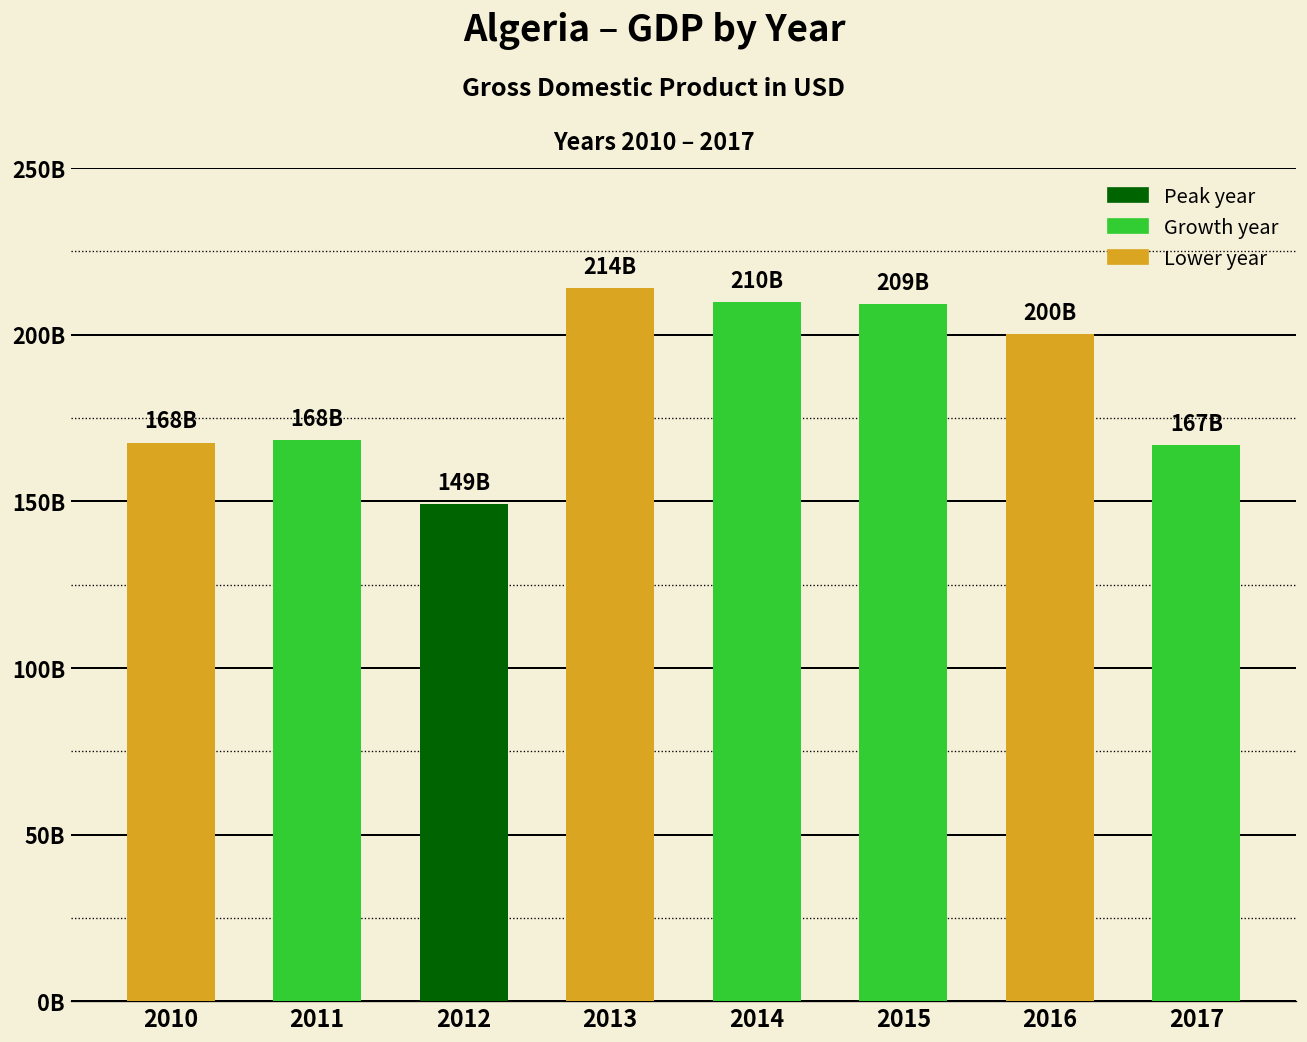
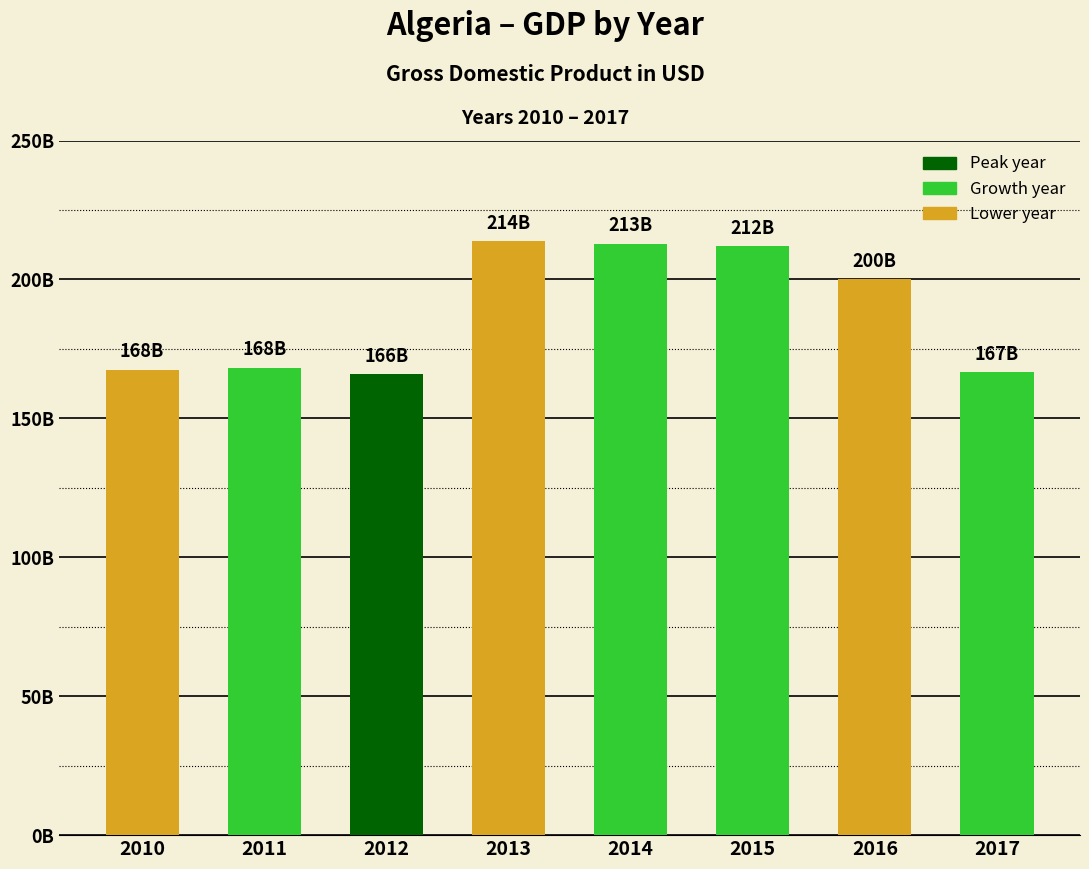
2012: 149B -> 166B
2014: 210B -> 213B
2015: 209B -> 212B
